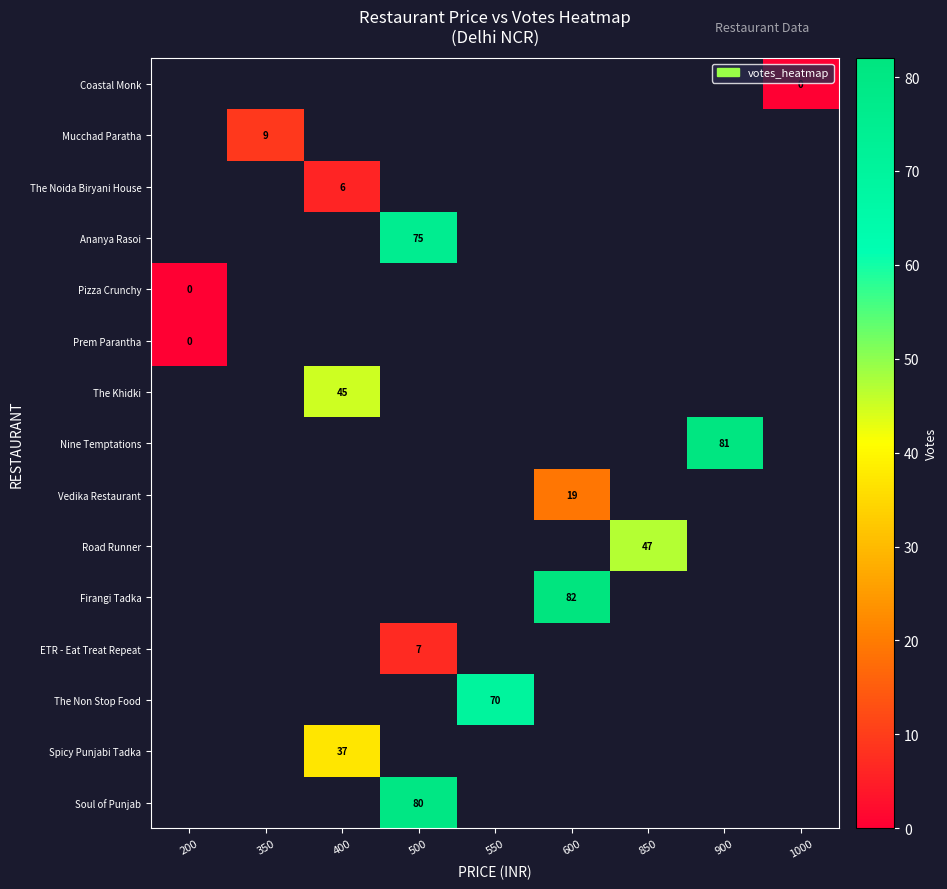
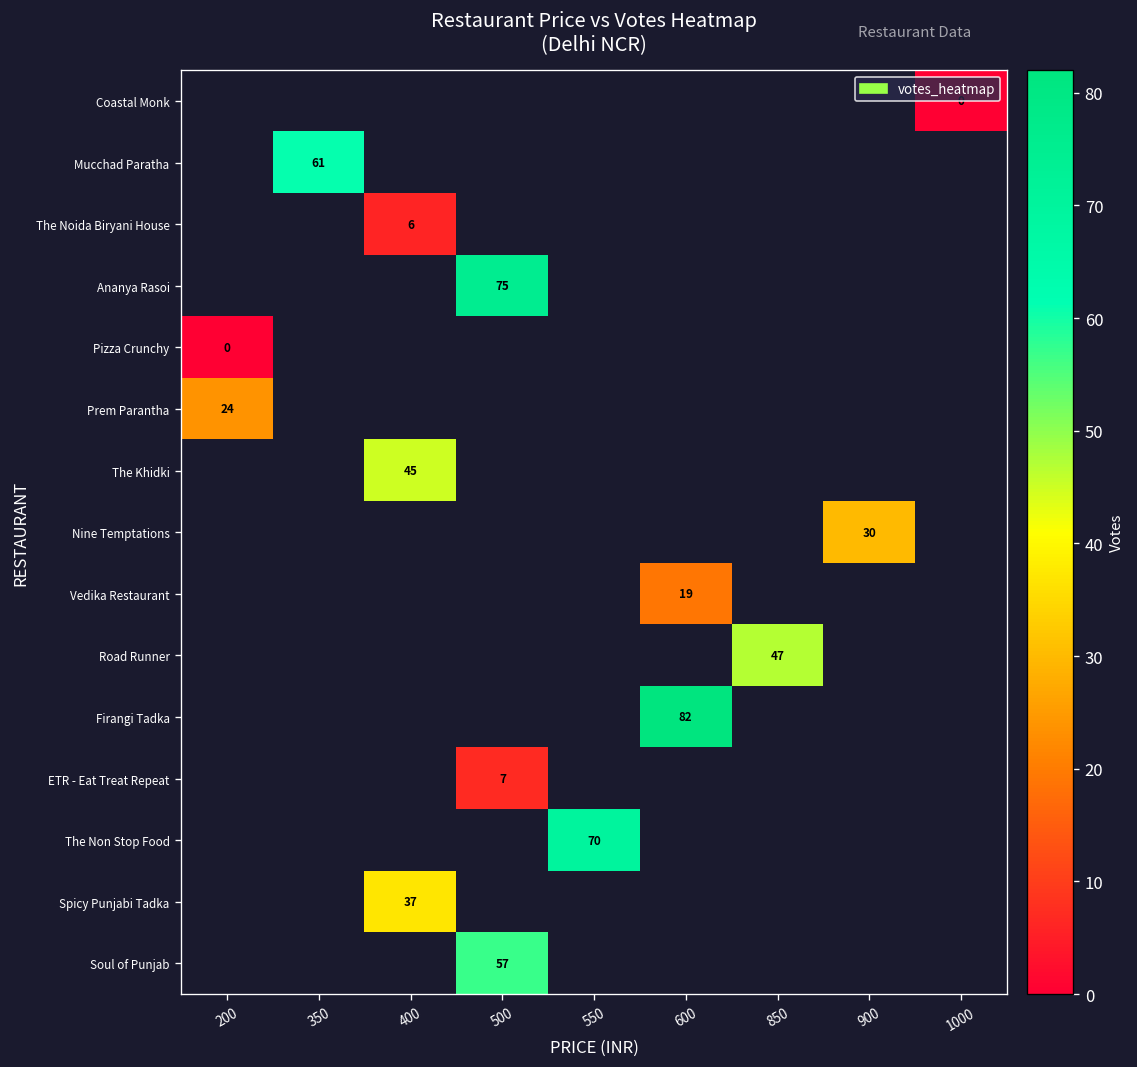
Mucchad Paratha, 350: 9 -> 61
Prem Parantha, 200: 0 -> 24
Nine Temptations, 900: 81 -> 30
Soul of Punjab, 500: 80 -> 57
